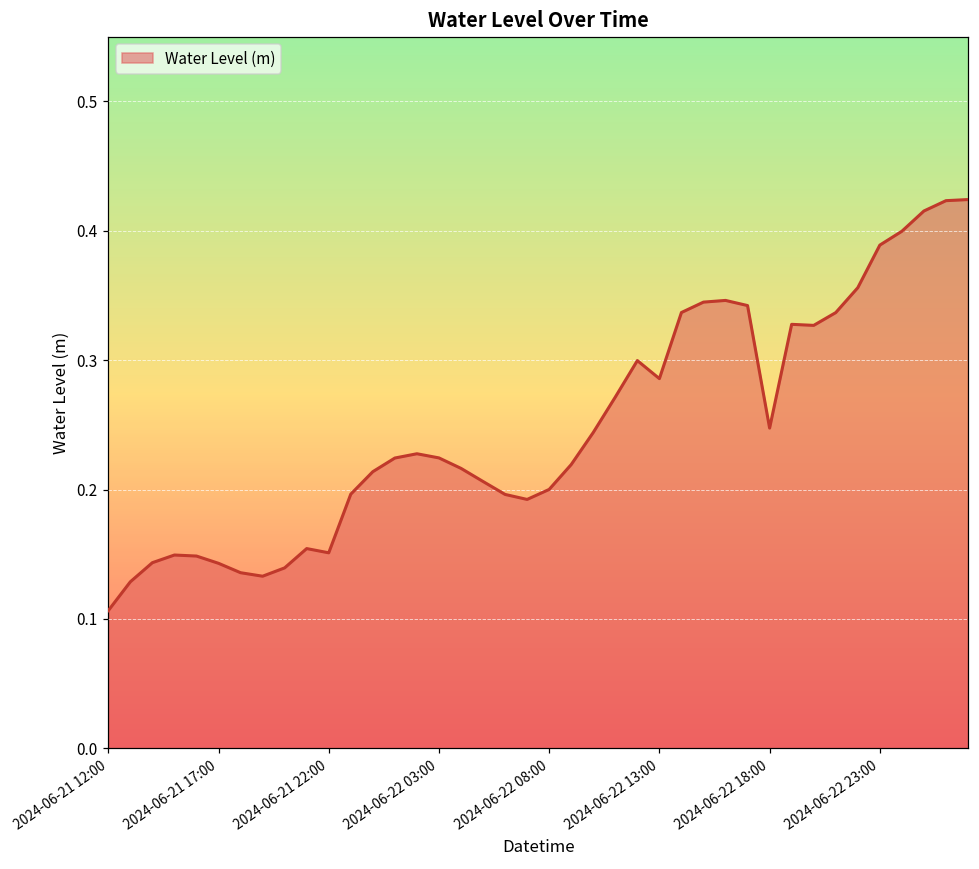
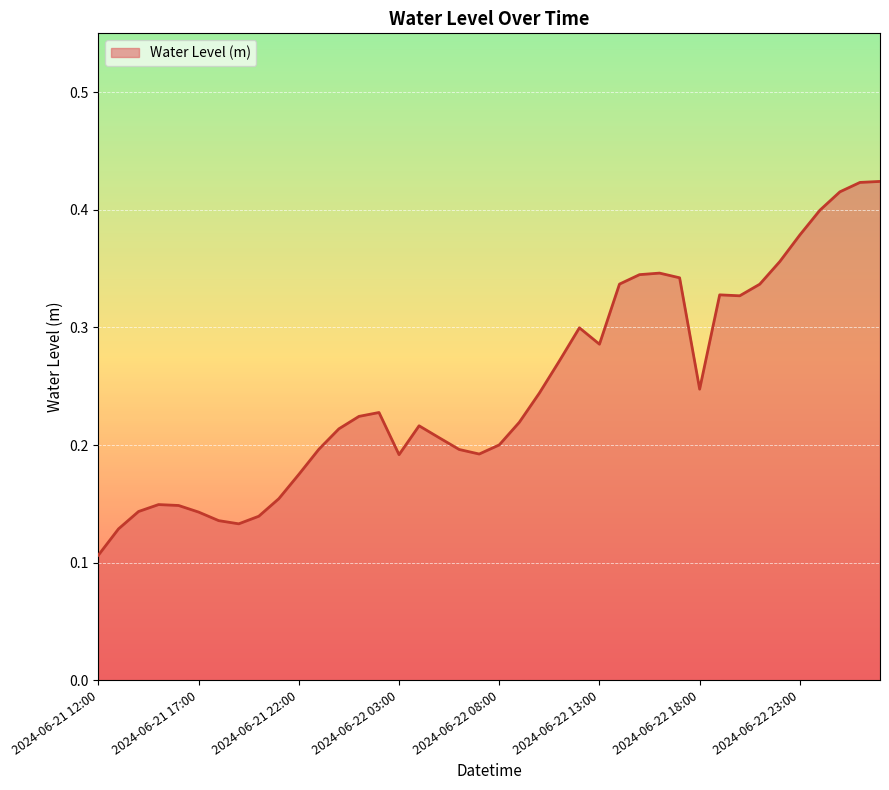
2024-06-21 22:00: 0.151 -> 0.175
2024-06-22 03:00: 0.224 -> 0.192
2024-06-22 23:00: 0.389 -> 0.379
